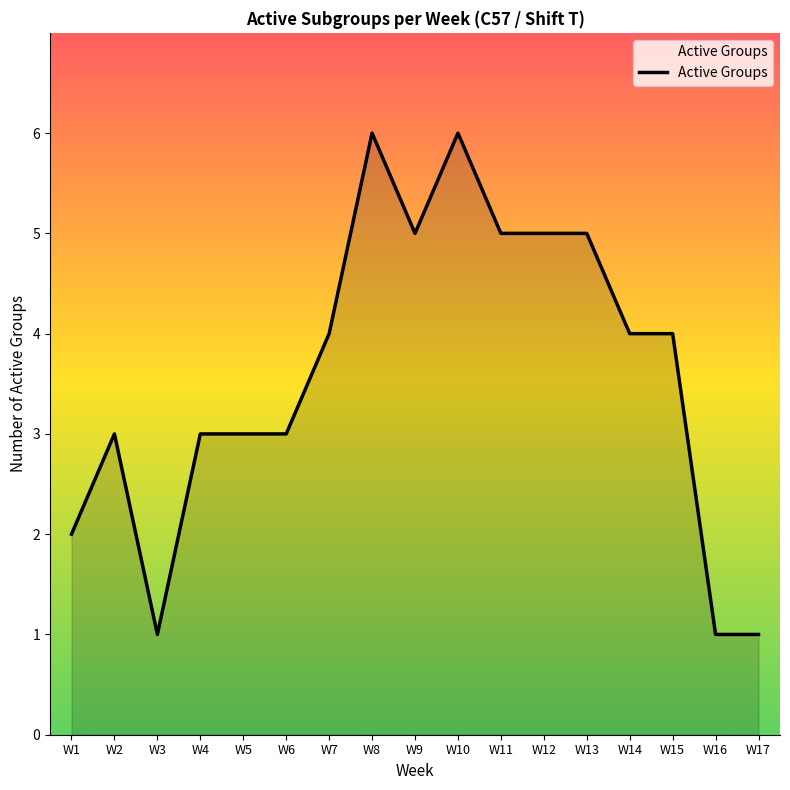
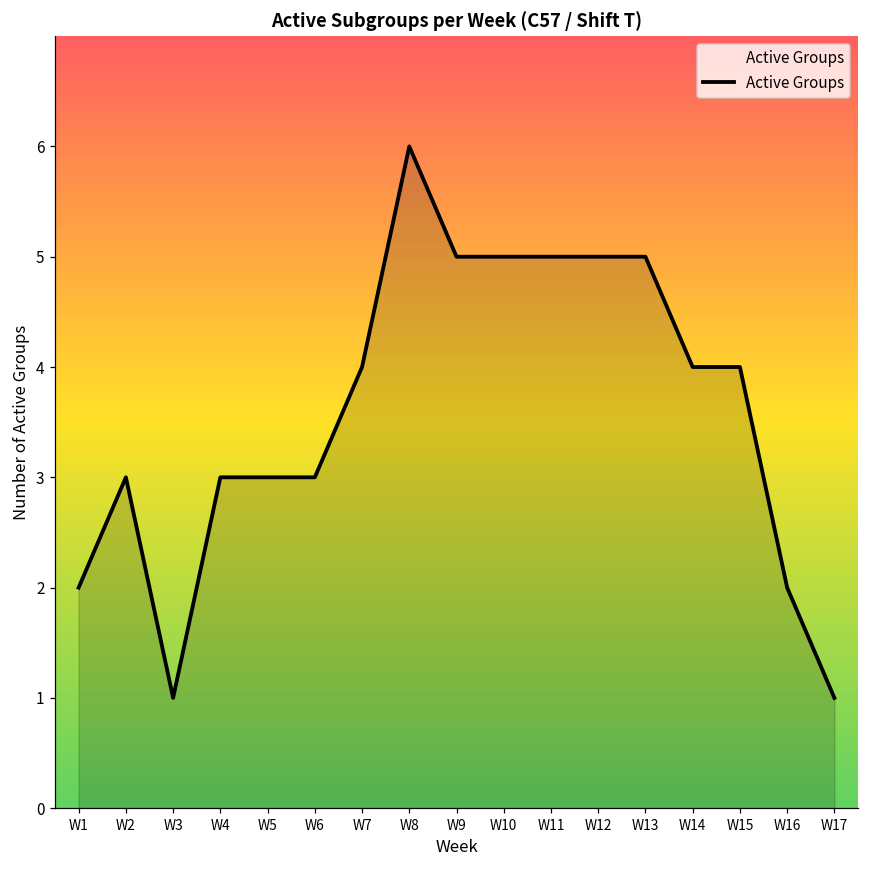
W10: 6 -> 5
W16: 1 -> 2
